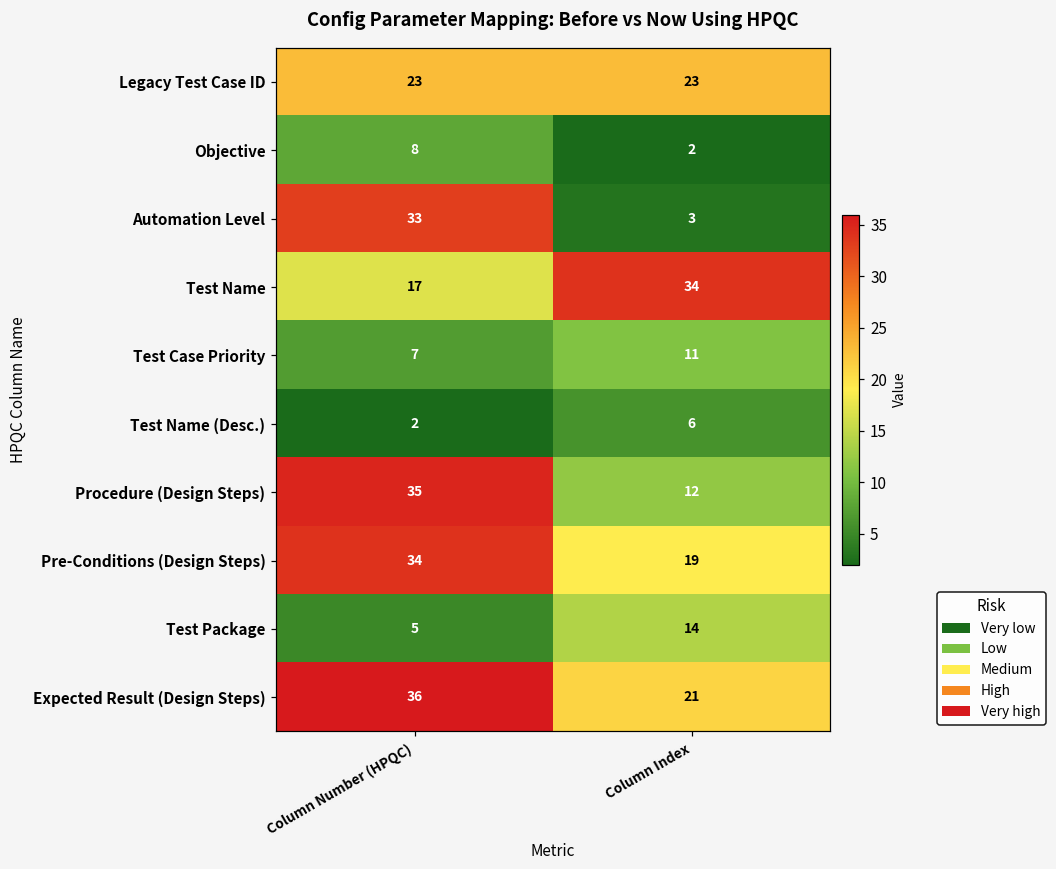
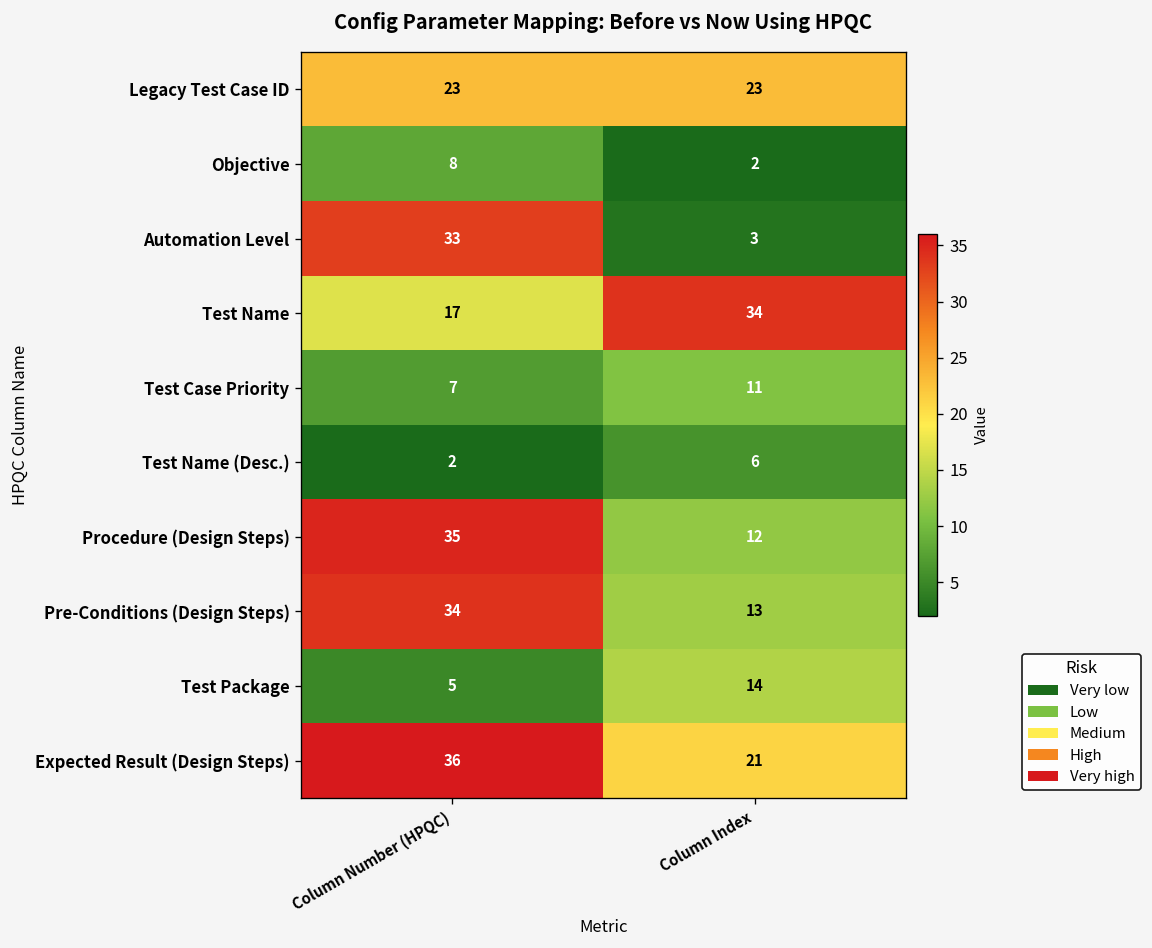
Pre-Conditions (Design Steps), Column Index: 19 -> 13
